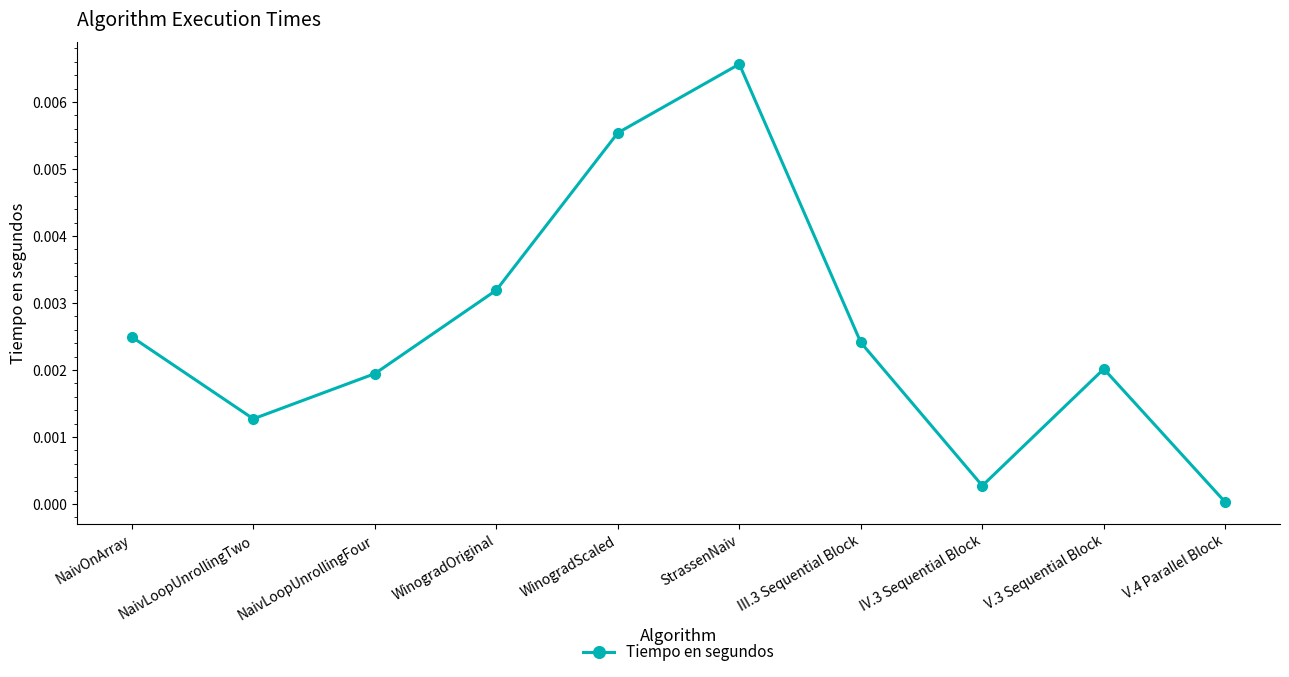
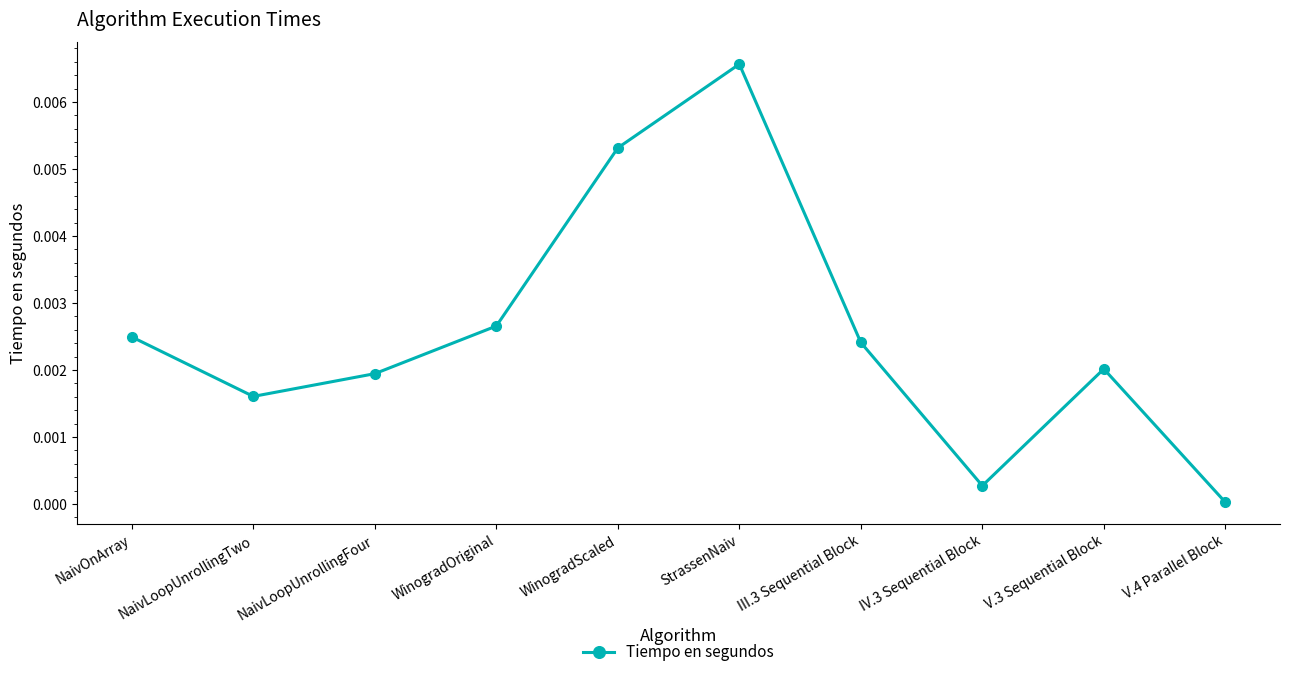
NaivLoopUnrollingTwo: 0.0013 -> 0.0016
WinogradOriginal: 0.0032 -> 0.0027
WinogradScaled: 0.0055 -> 0.0053
